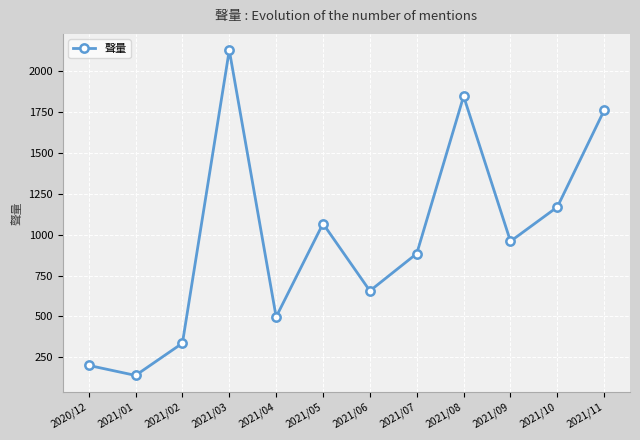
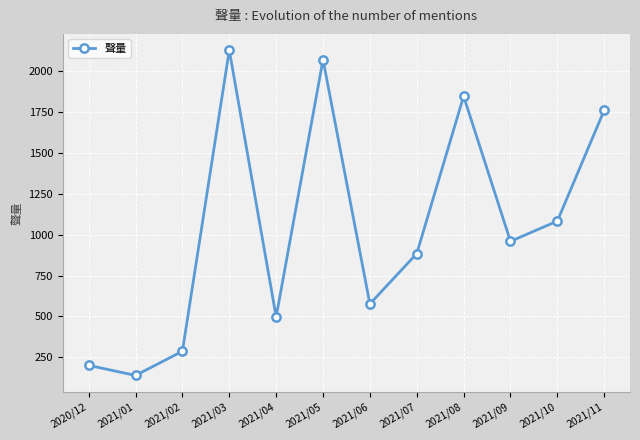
2021/02: 340 -> 290
2021/05: 1070 -> 2070
2021/06: 660 -> 580
2021/10: 1170 -> 1080
